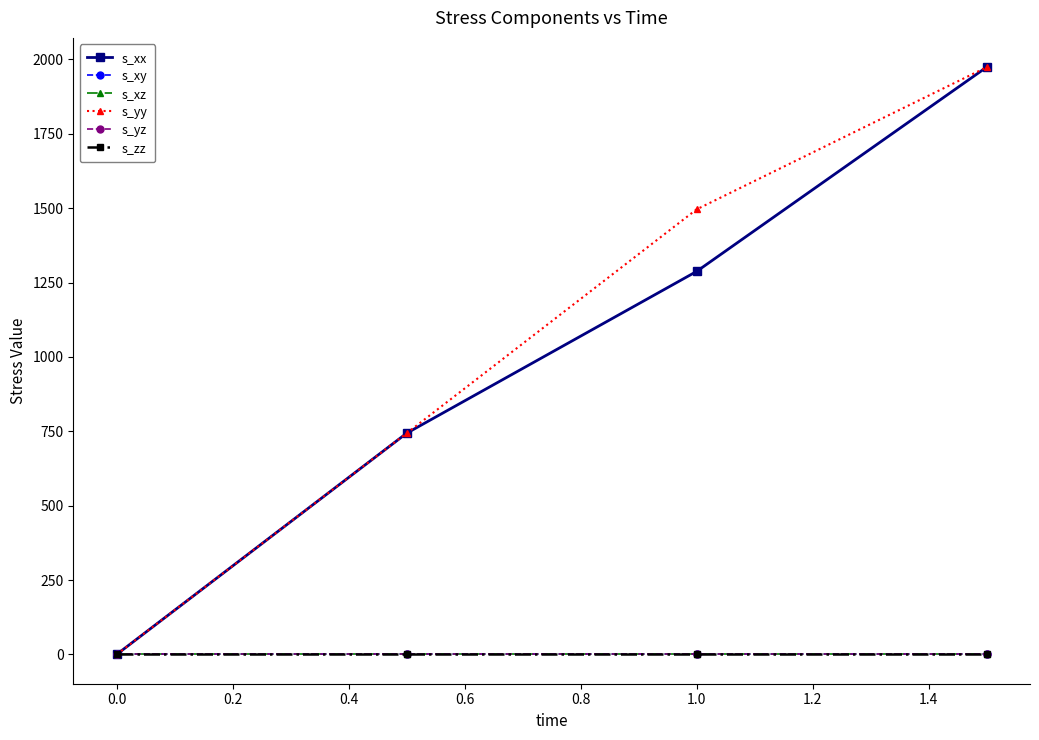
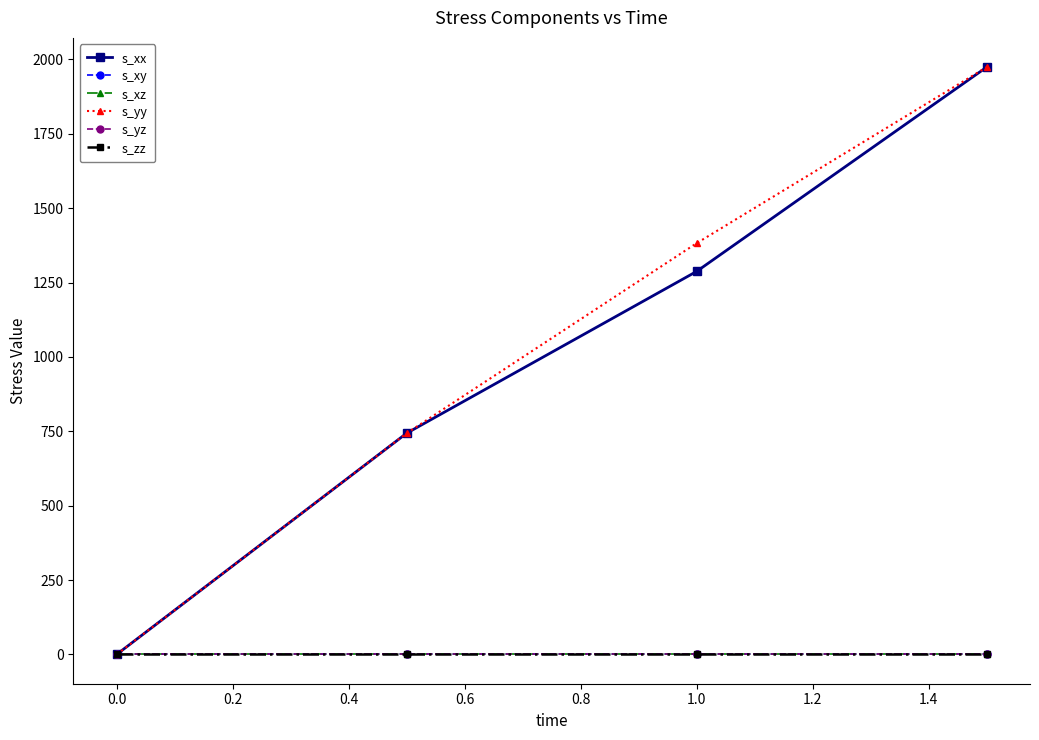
s_yy, 1.0: 1500 -> 1380
